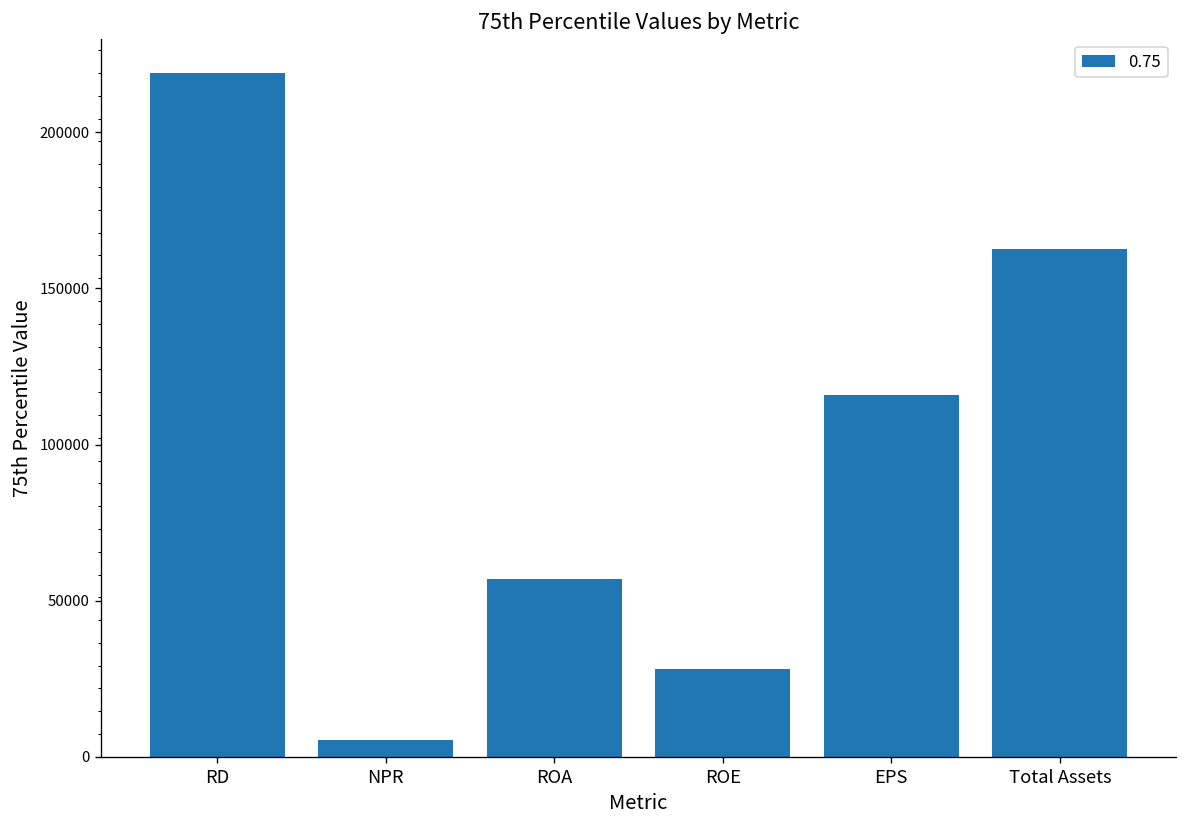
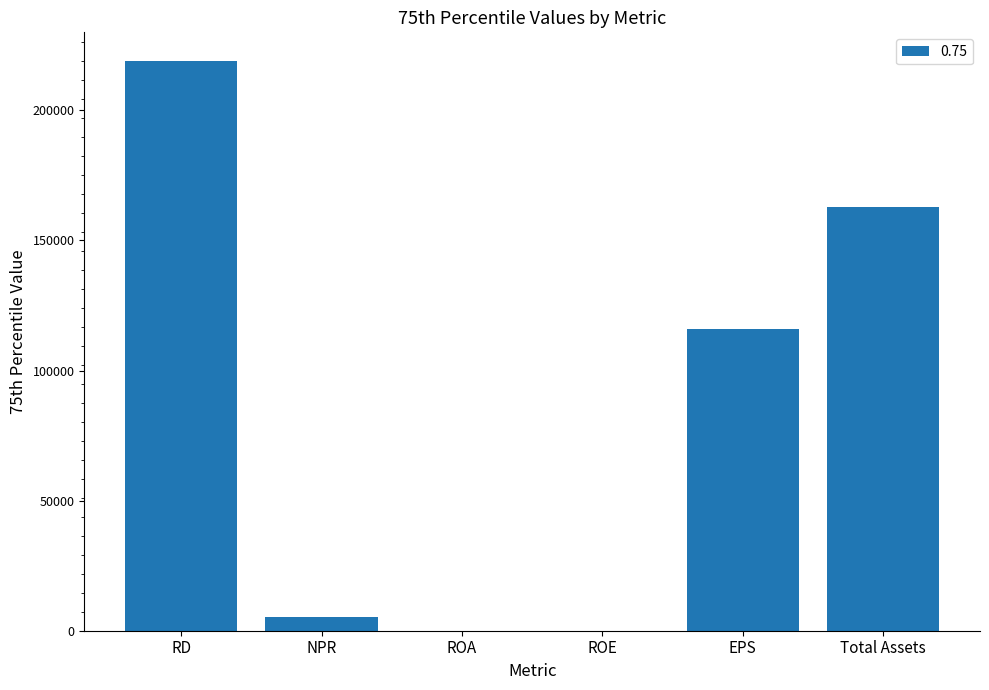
ROA: 57000 -> 0
ROE: 28000 -> 0
